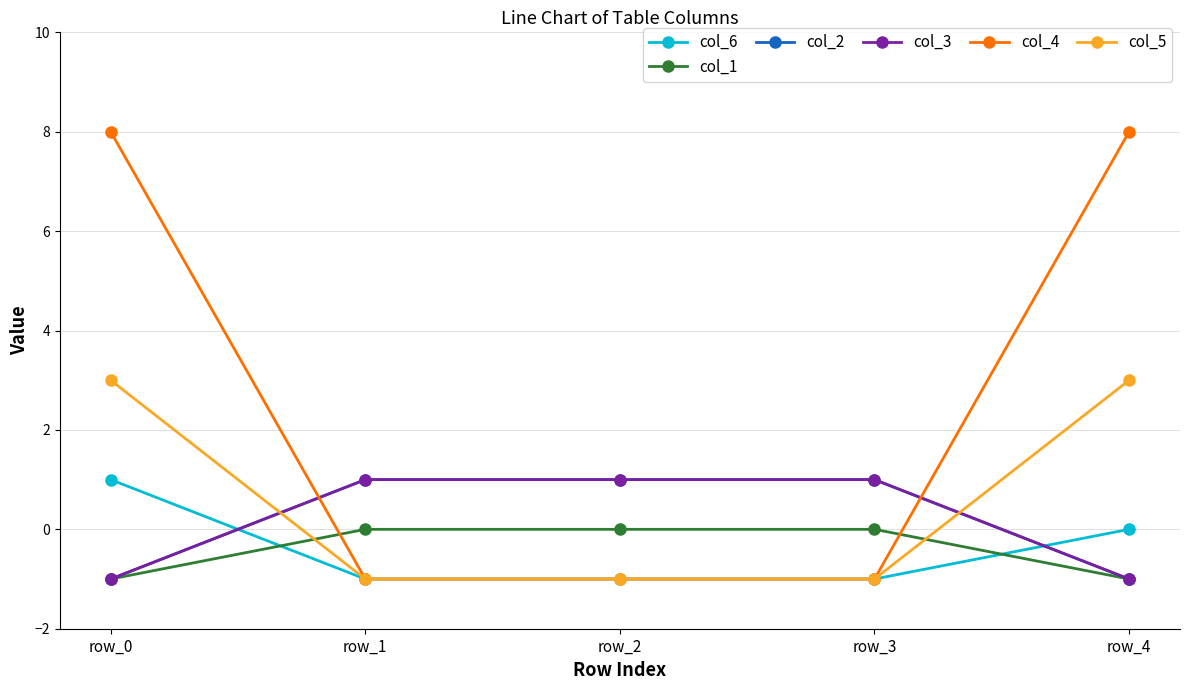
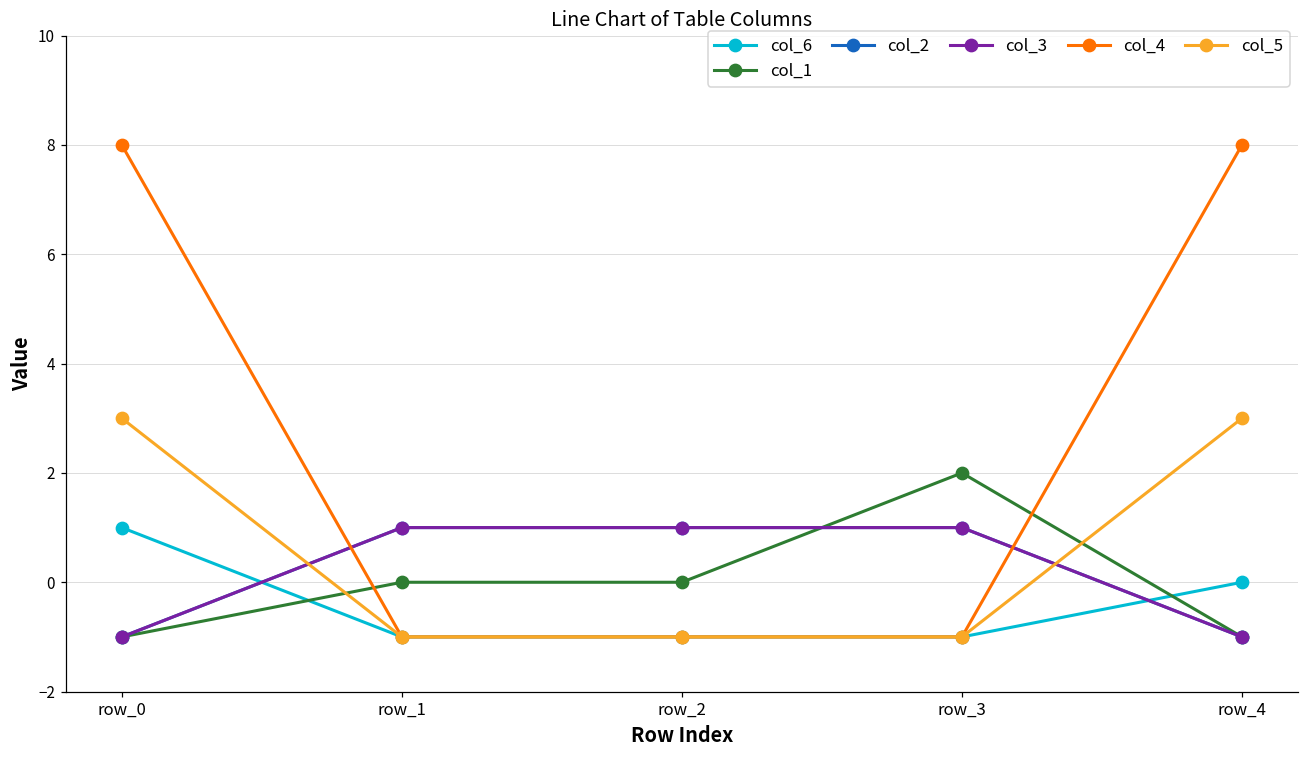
col_1, row_3: 0 -> 2
